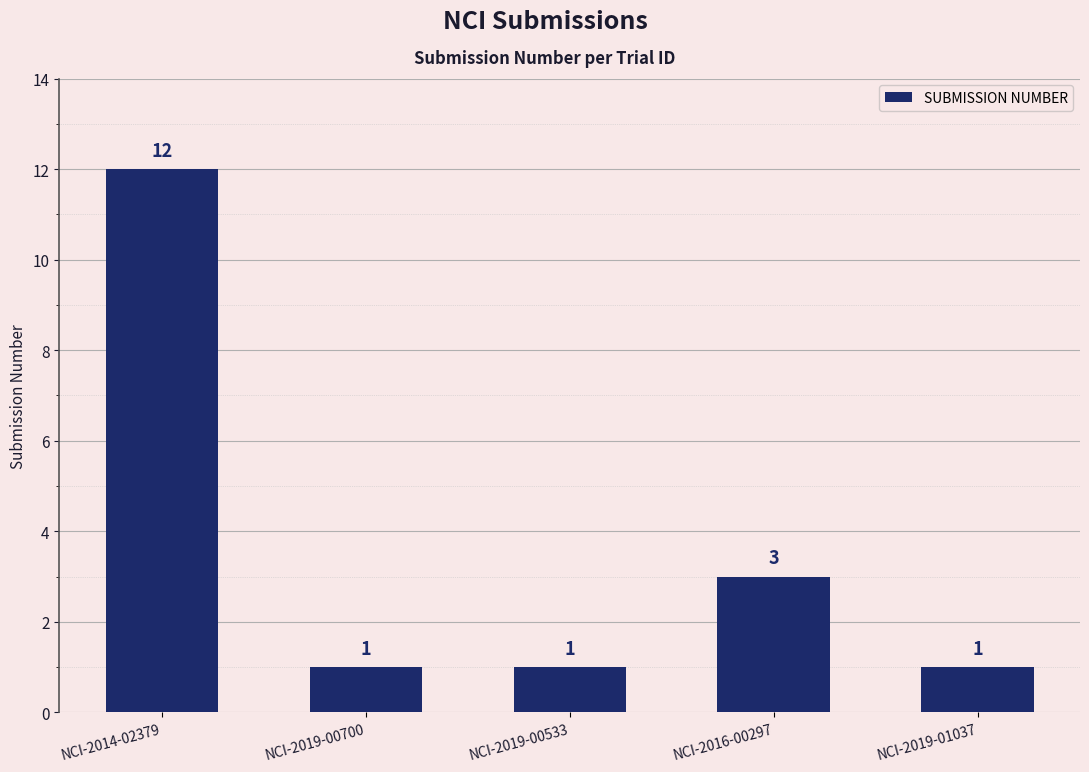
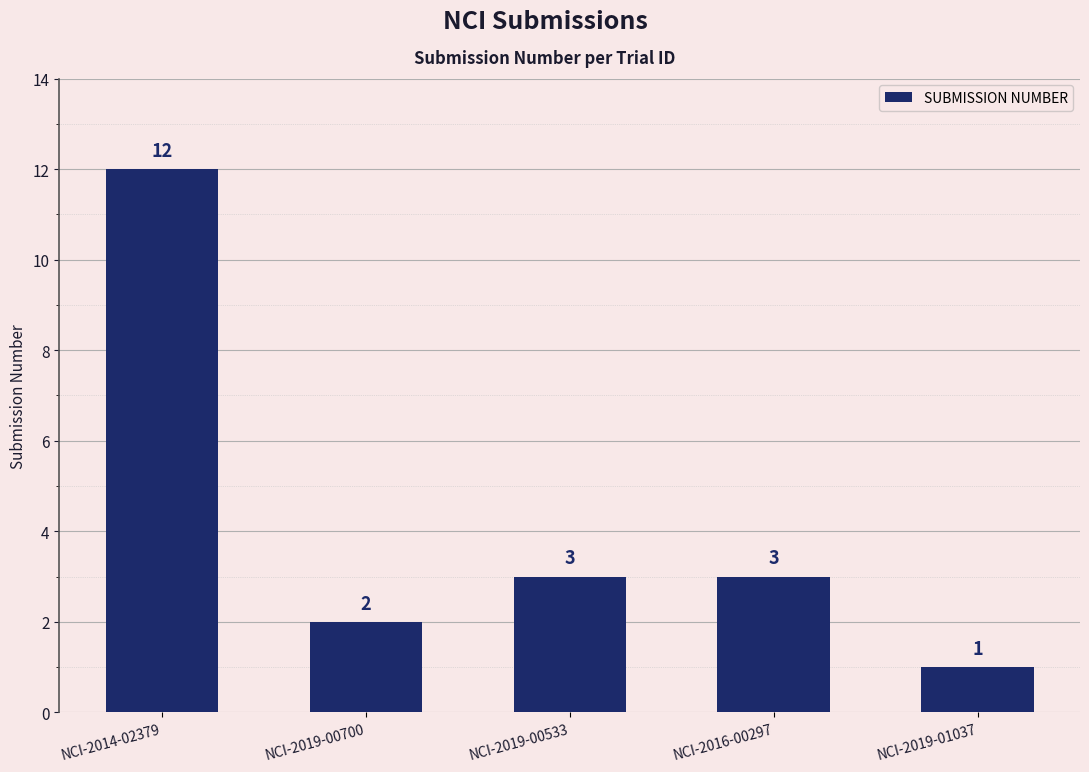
NCI-2019-00700: 1 -> 2
NCI-2019-00533: 1 -> 3
